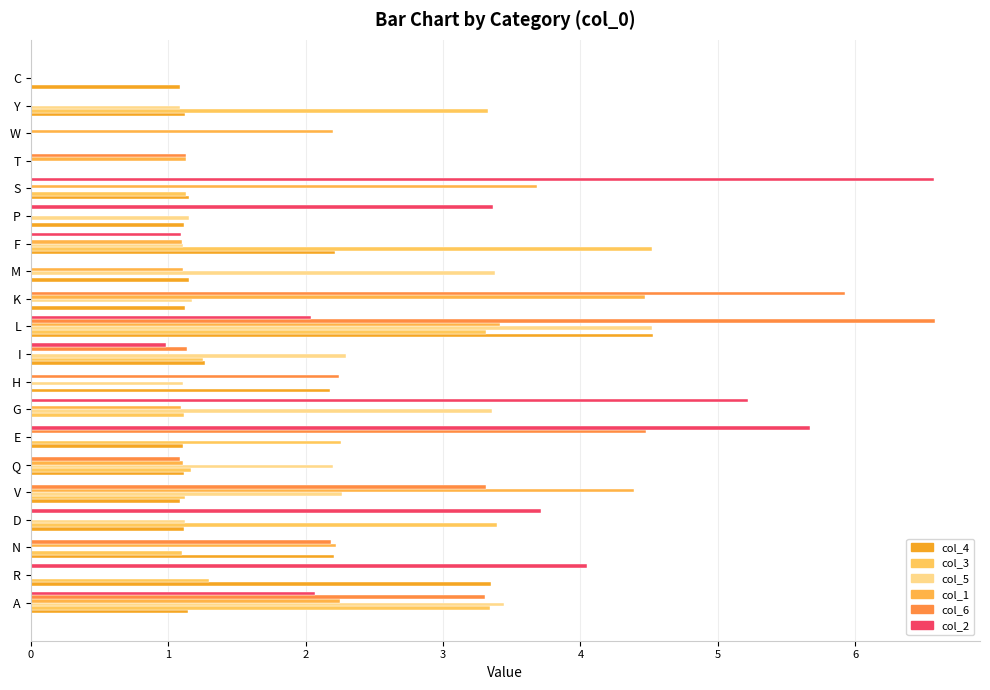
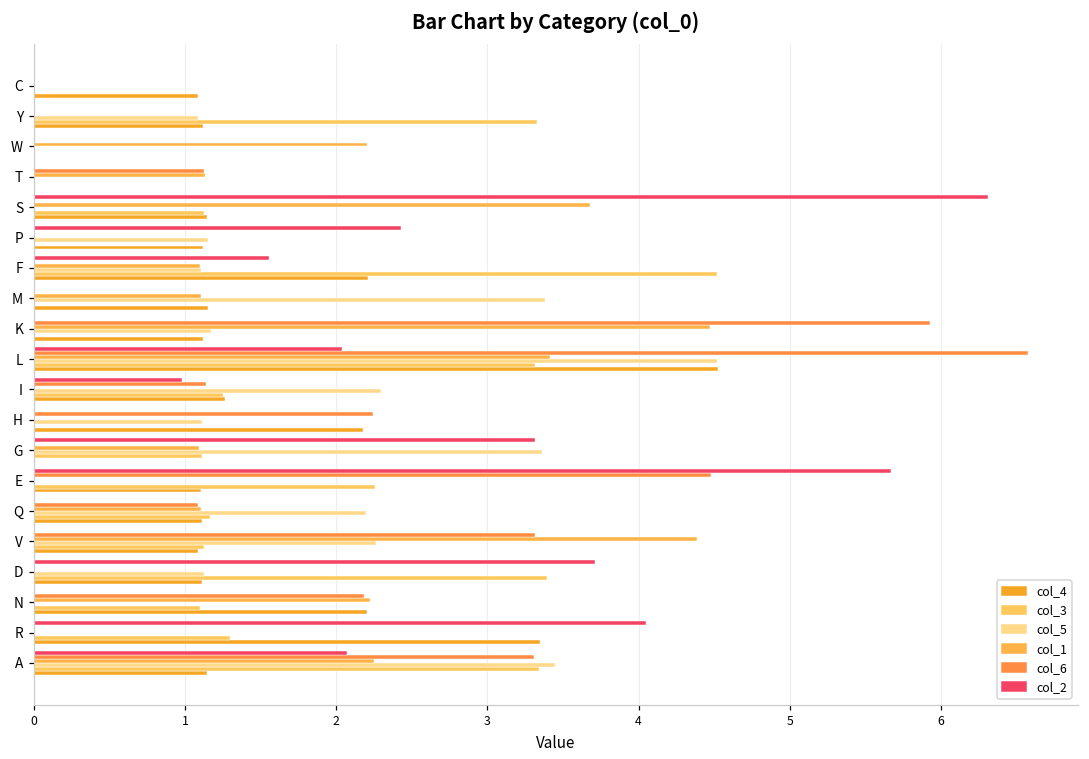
col_2, S: 6.57 -> 6.31
col_2, P: 3.37 -> 2.43
col_2, F: 1.09 -> 1.55
col_2, G: 5.22 -> 3.31
